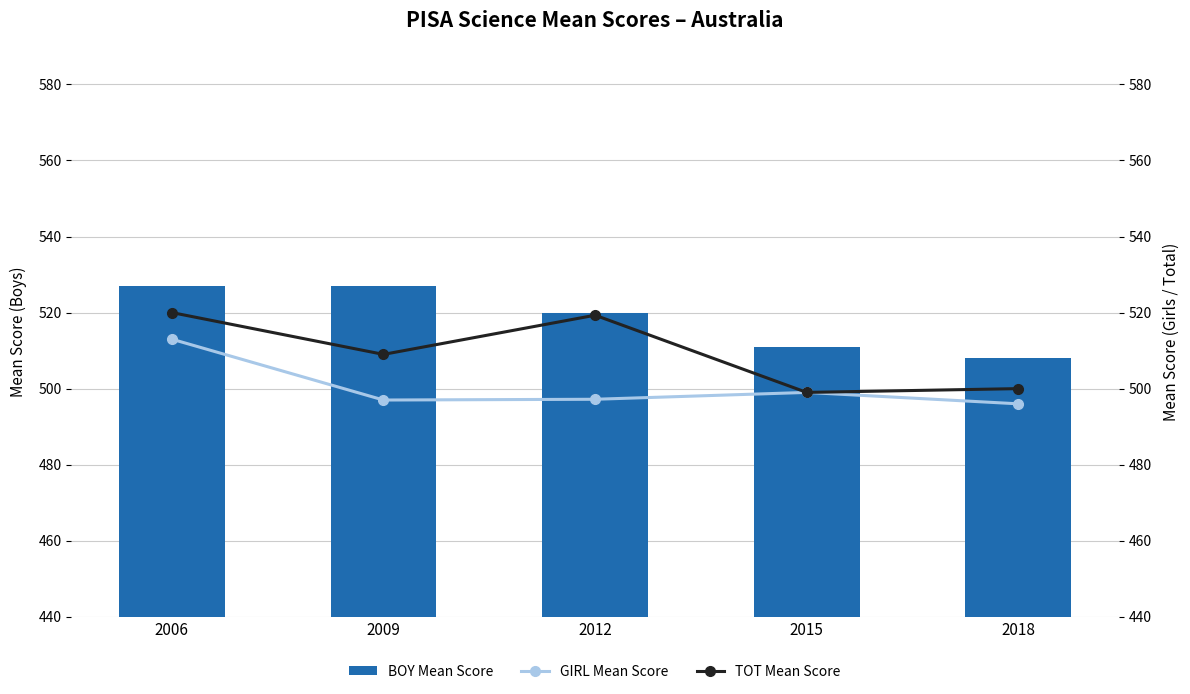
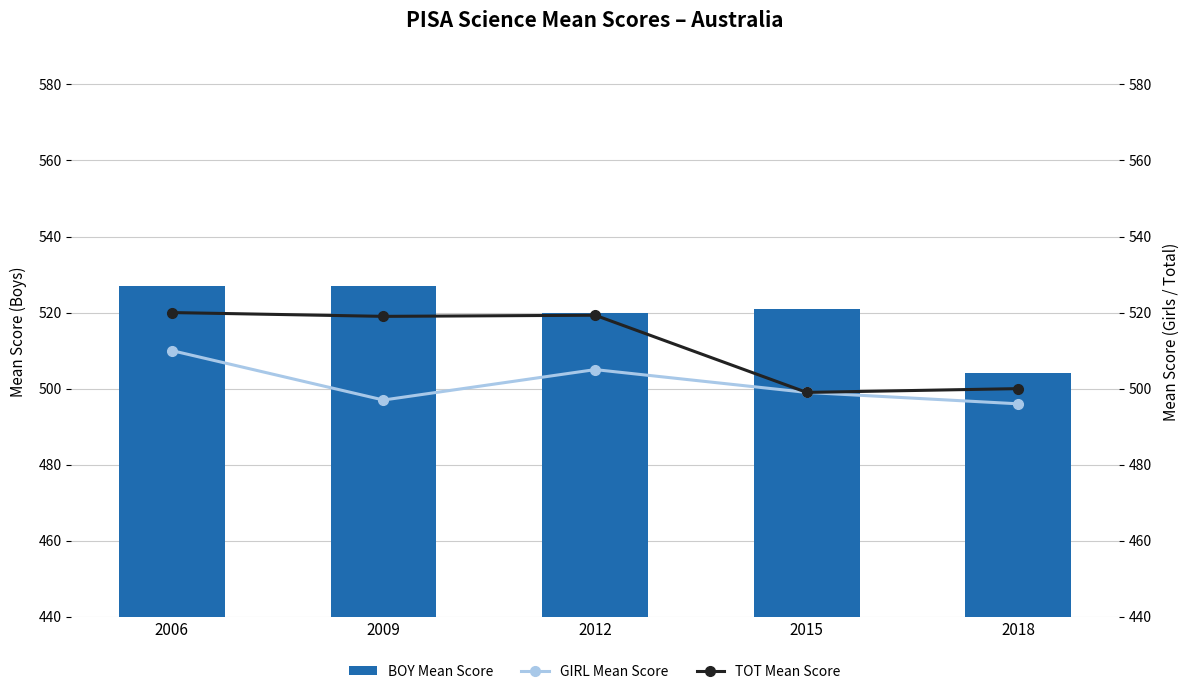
BOY Mean Score, 2015: 511 -> 521
BOY Mean Score, 2018: 508 -> 504
GIRL Mean Score, 2006: 513 -> 510
TOT Mean Score, 2009: 509 -> 519
GIRL Mean Score, 2012: 497 -> 505
